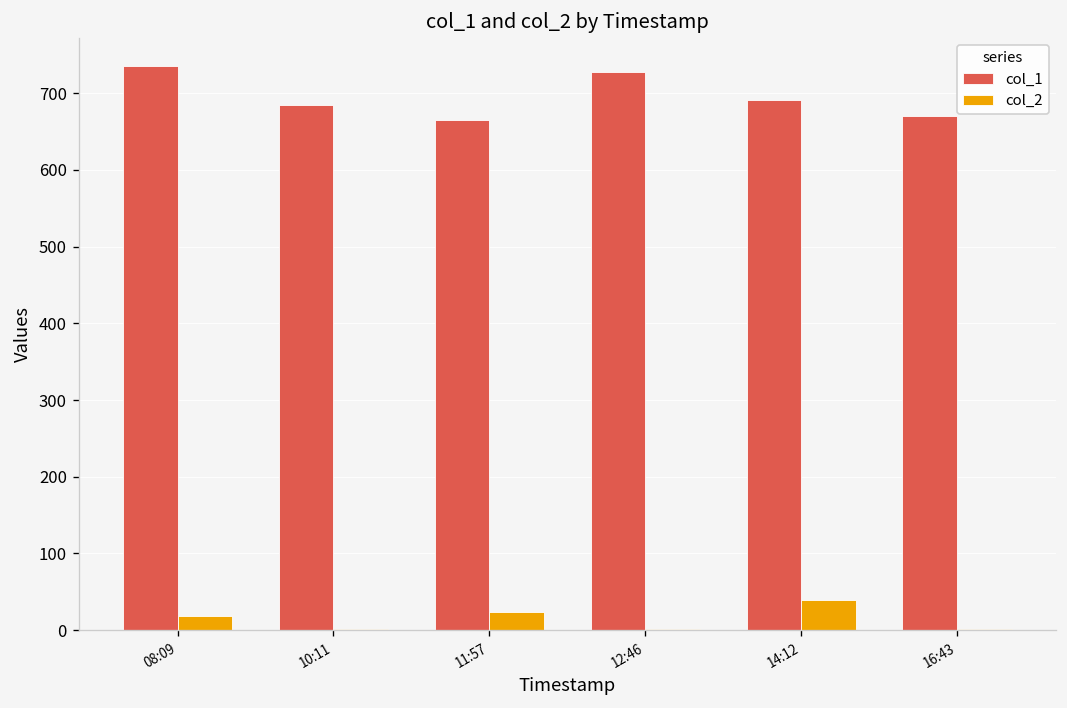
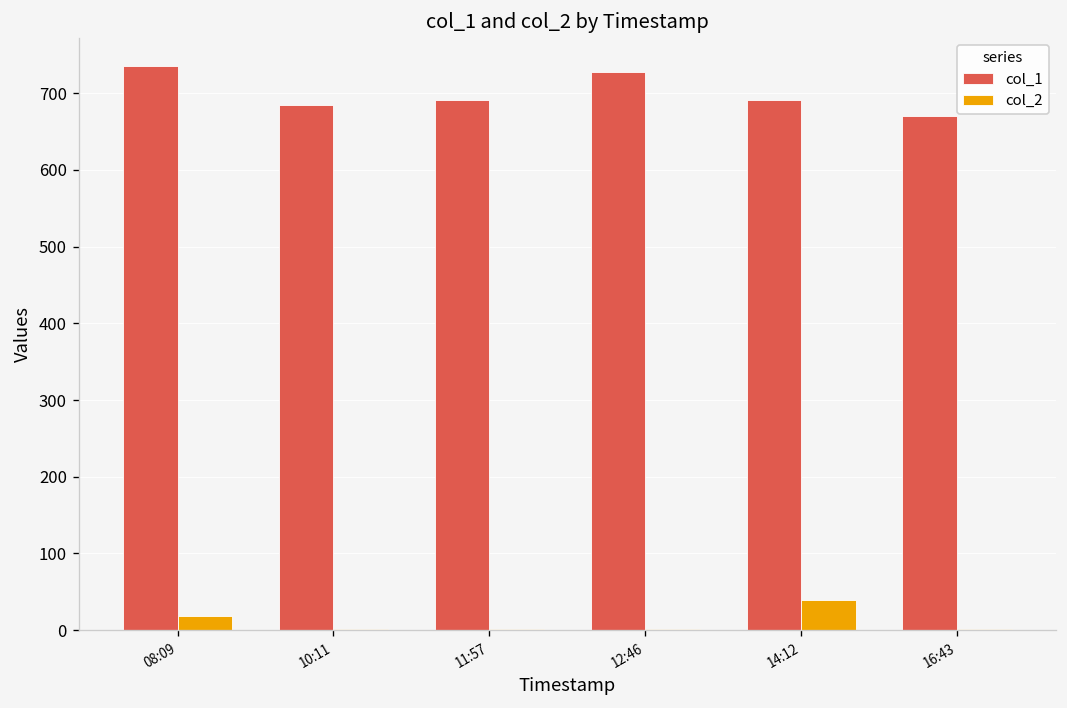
col_1, 11:57: 670 -> 690
col_2, 11:57: 20 -> 0
